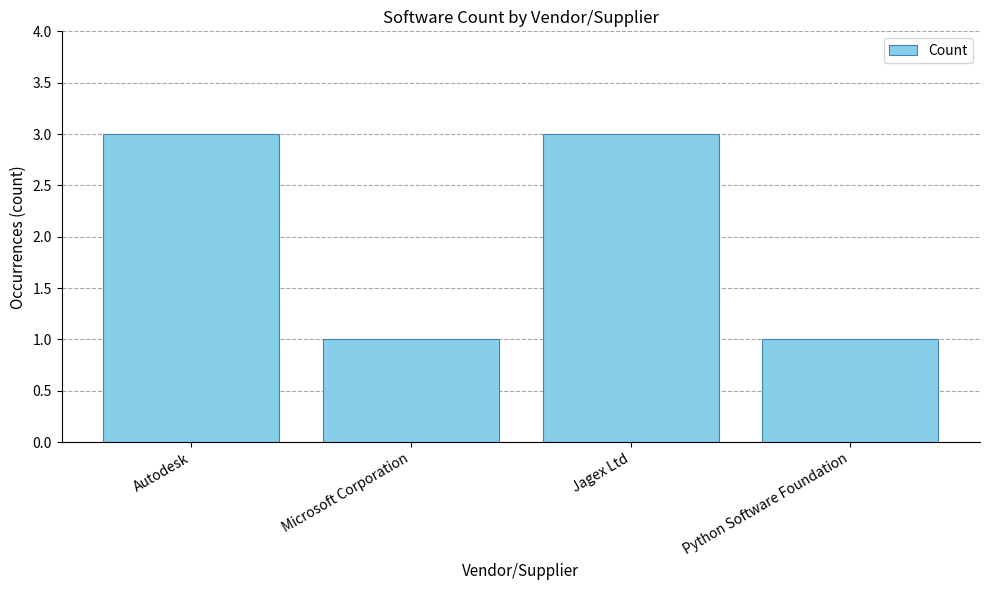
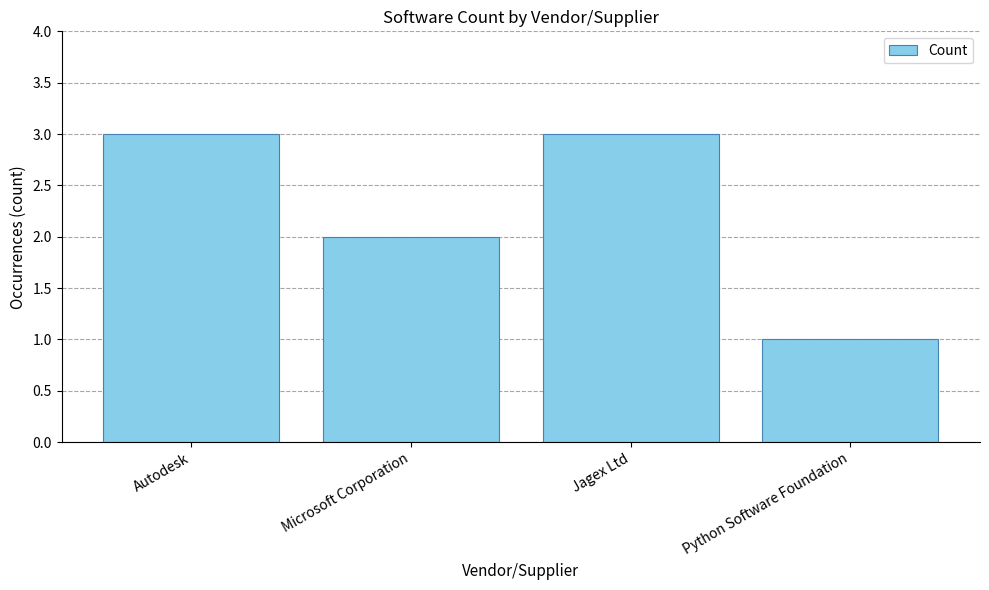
Microsoft Corporation: 1 -> 2
